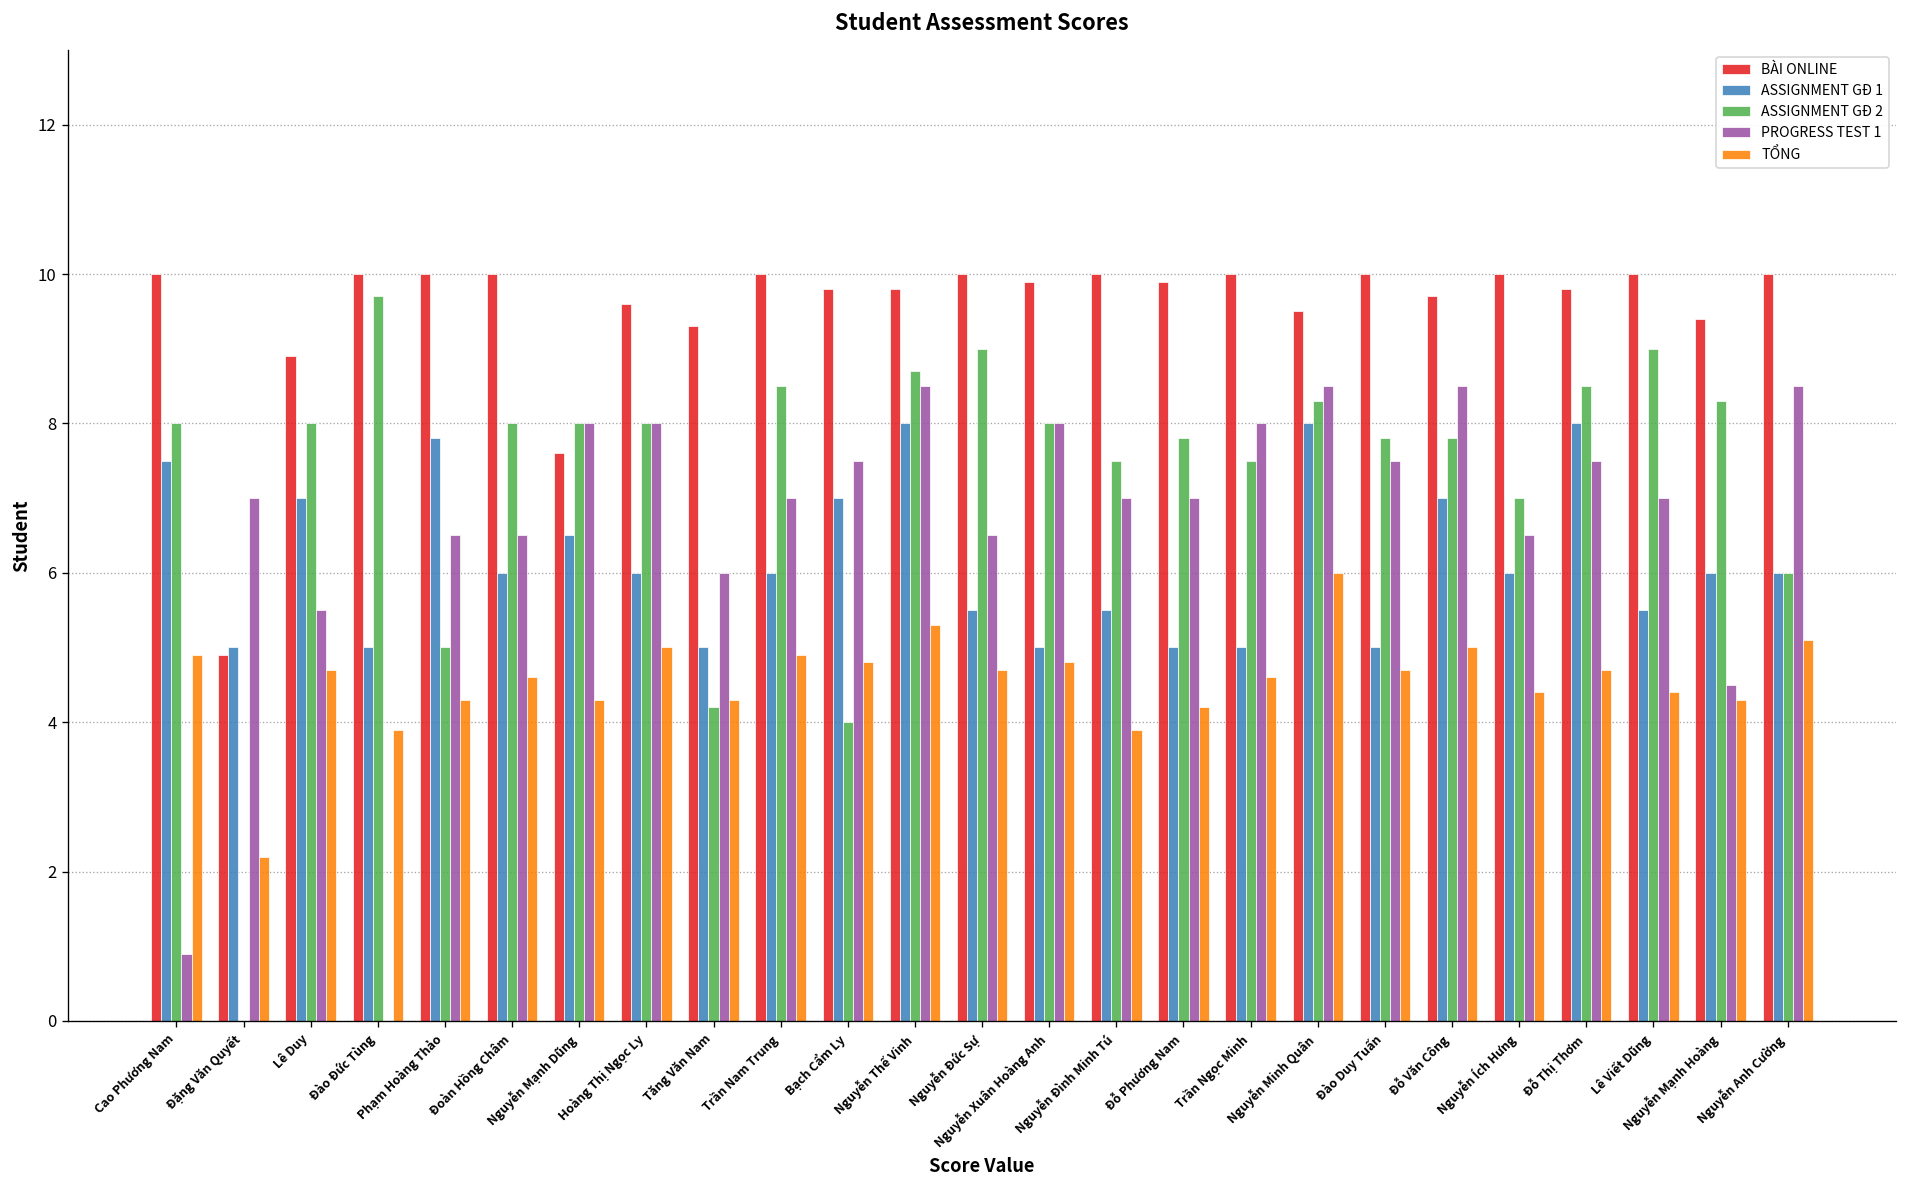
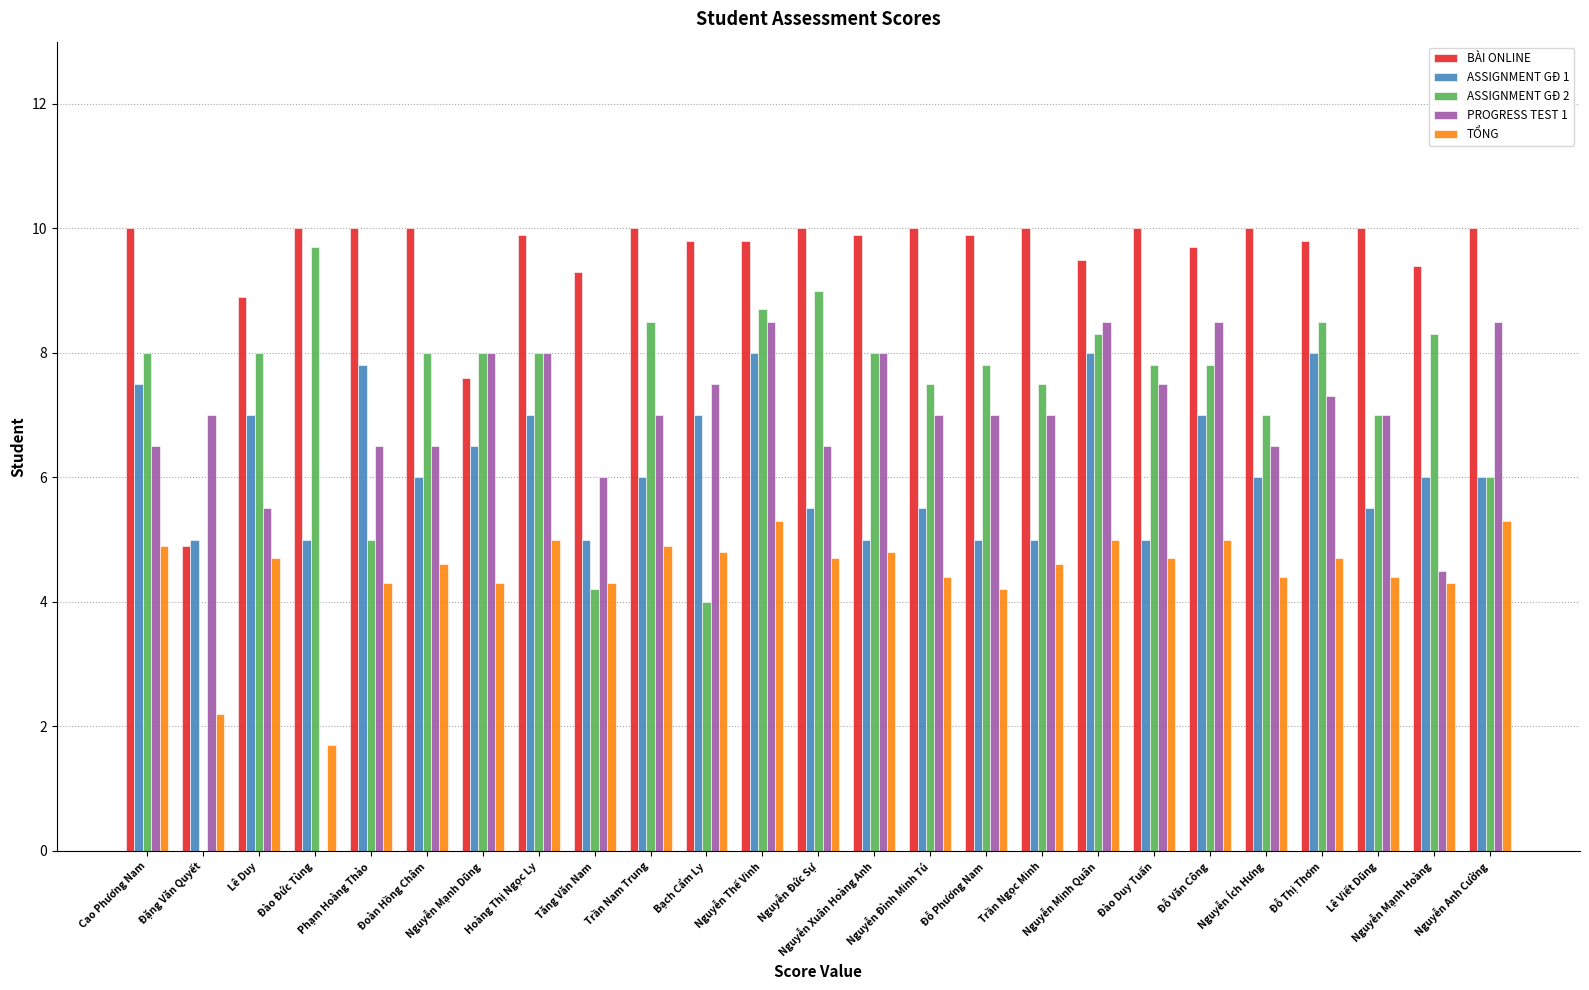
PROGRESS TEST 1, Cao Phương Nam: 0.9 -> 6.5
TỔNG, Đào Đức Tùng: 3.9 -> 1.7
BÀI ONLINE, Hoàng Thị Ngọc Ly: 9.6 -> 9.9
ASSIGNMENT GĐ 1, Hoàng Thị Ngọc Ly: 6 -> 7
TỔNG, Nguyễn Đình Minh Tú: 3.9 -> 4.4
PROGRESS TEST 1, Trần Ngọc Minh: 8 -> 7
TỔNG, Nguyễn Minh Quân: 6 -> 5
PROGRESS TEST 1, Đỗ Thị Thơm: 7.5 -> 7.3
ASSIGNMENT GĐ 2, Lê Viết Dũng: 9 -> 7
TỔNG, Nguyễn Anh Cường: 5.1 -> 5.3
